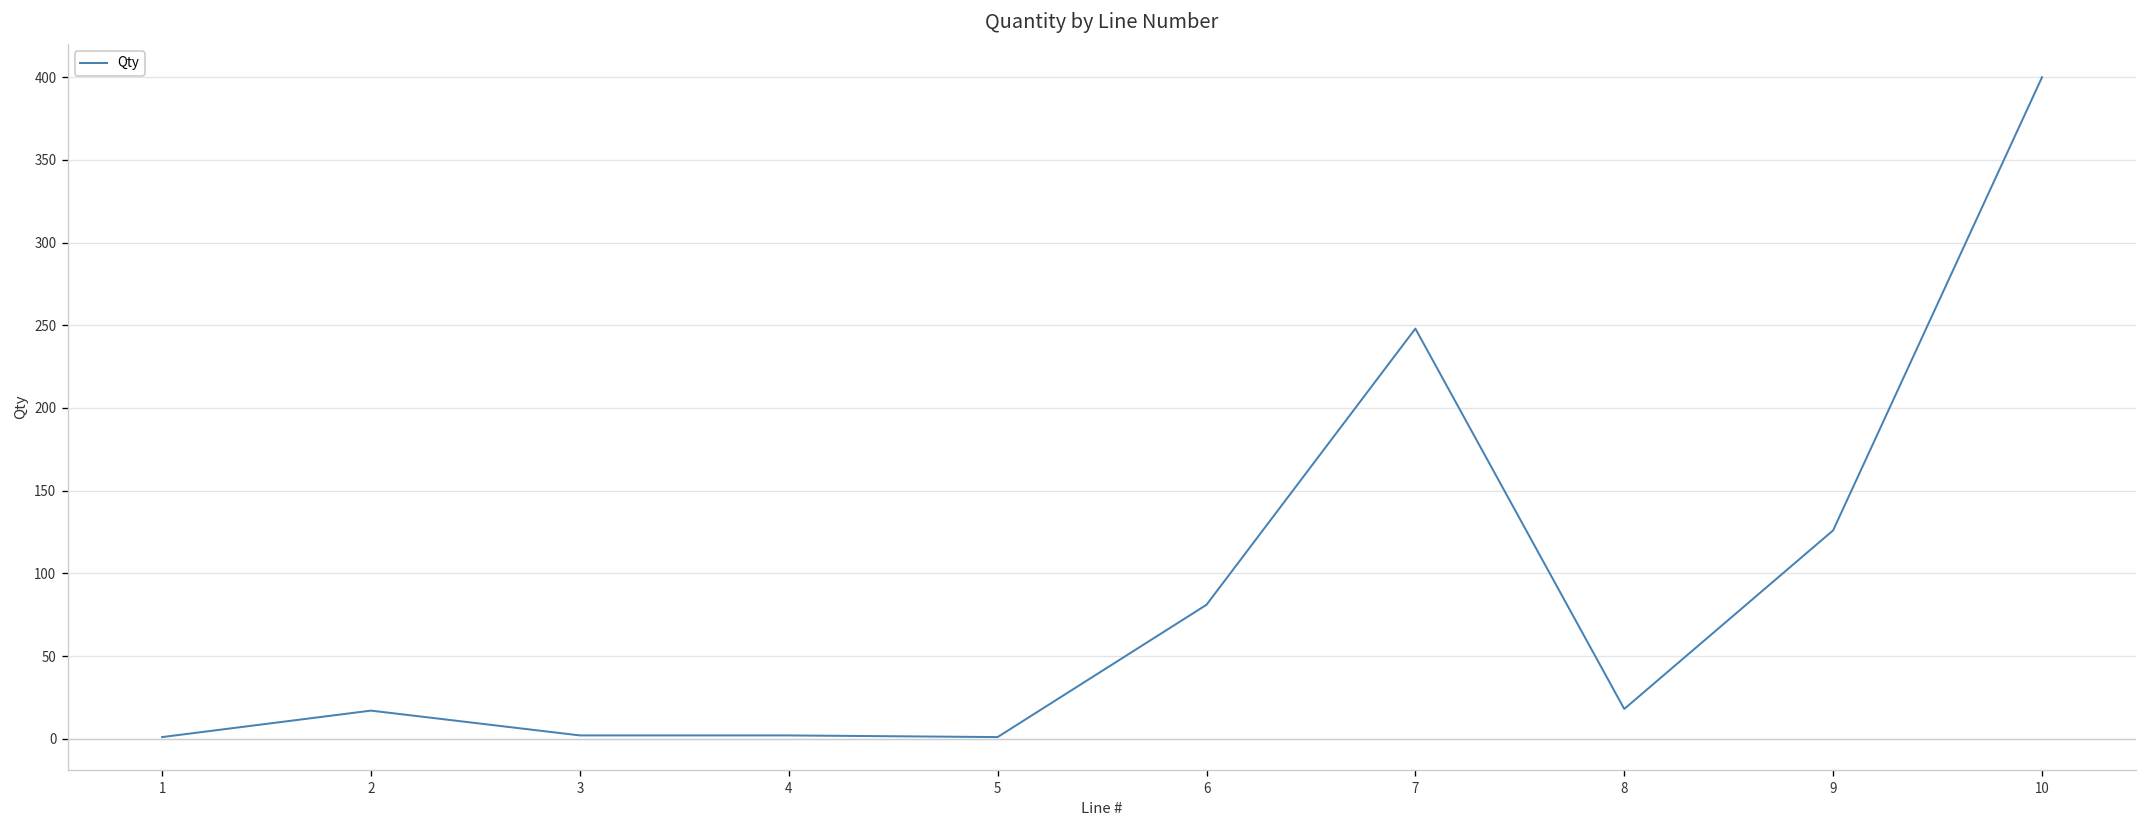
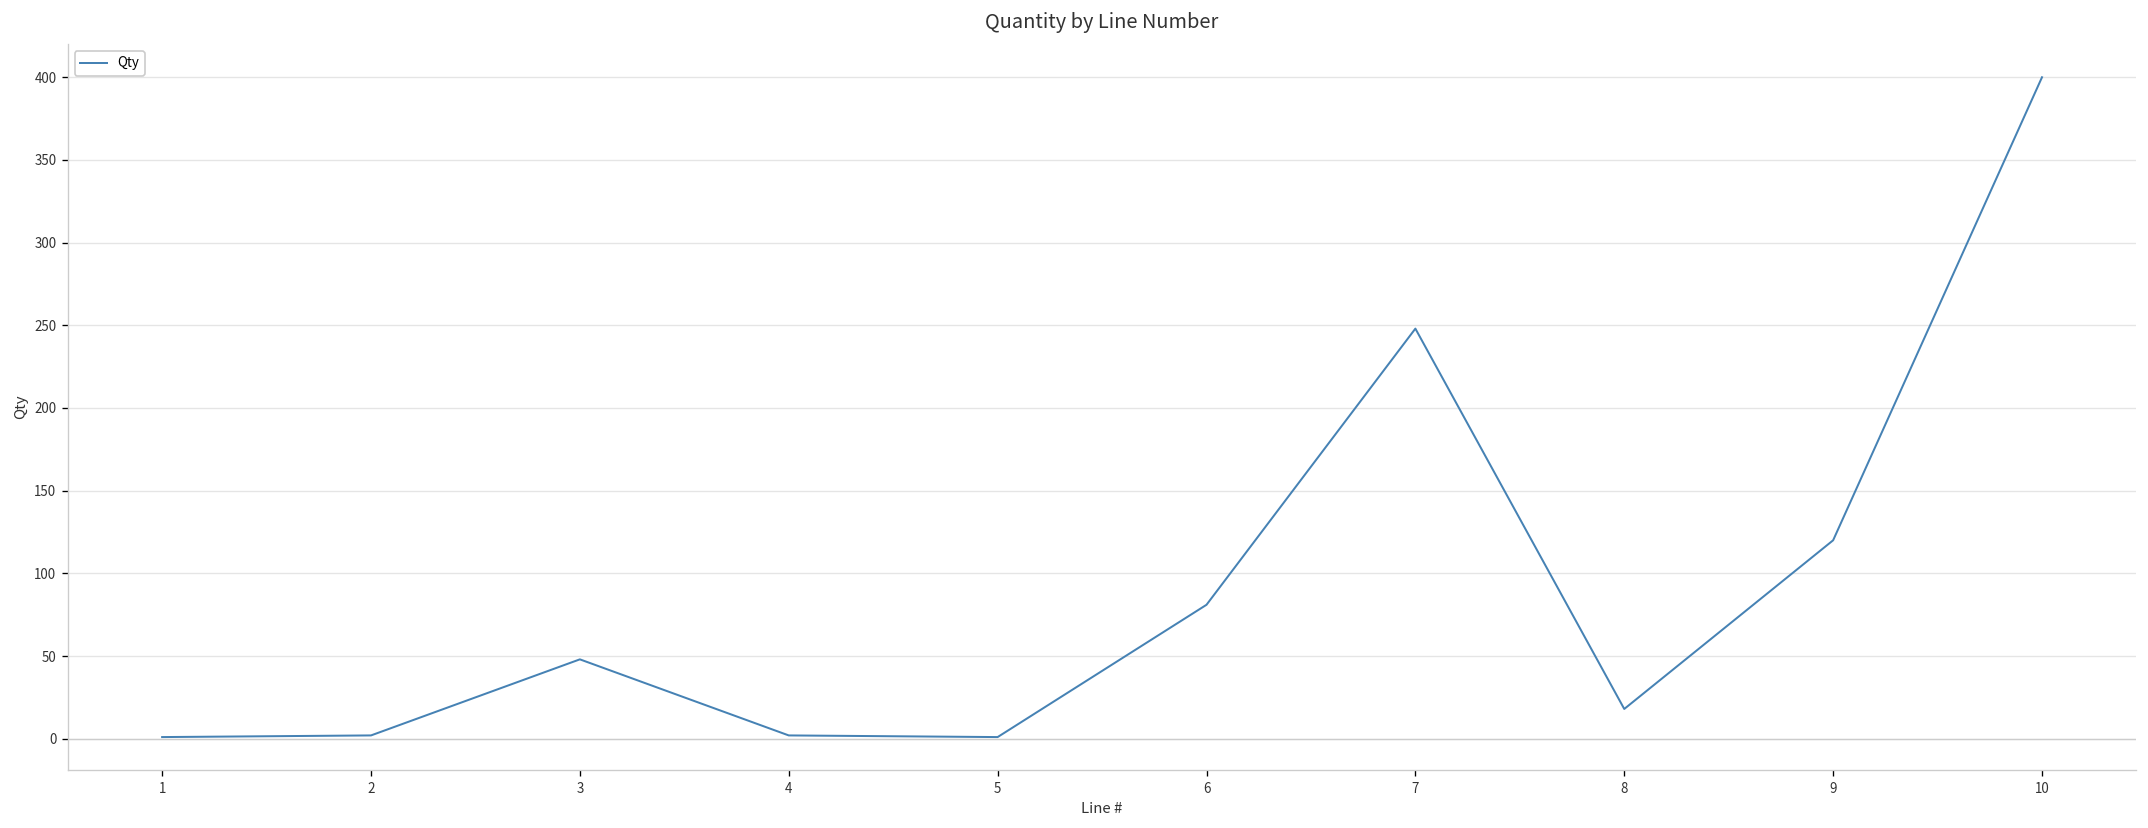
2: 17 -> 2
3: 2 -> 48
9: 126 -> 120
